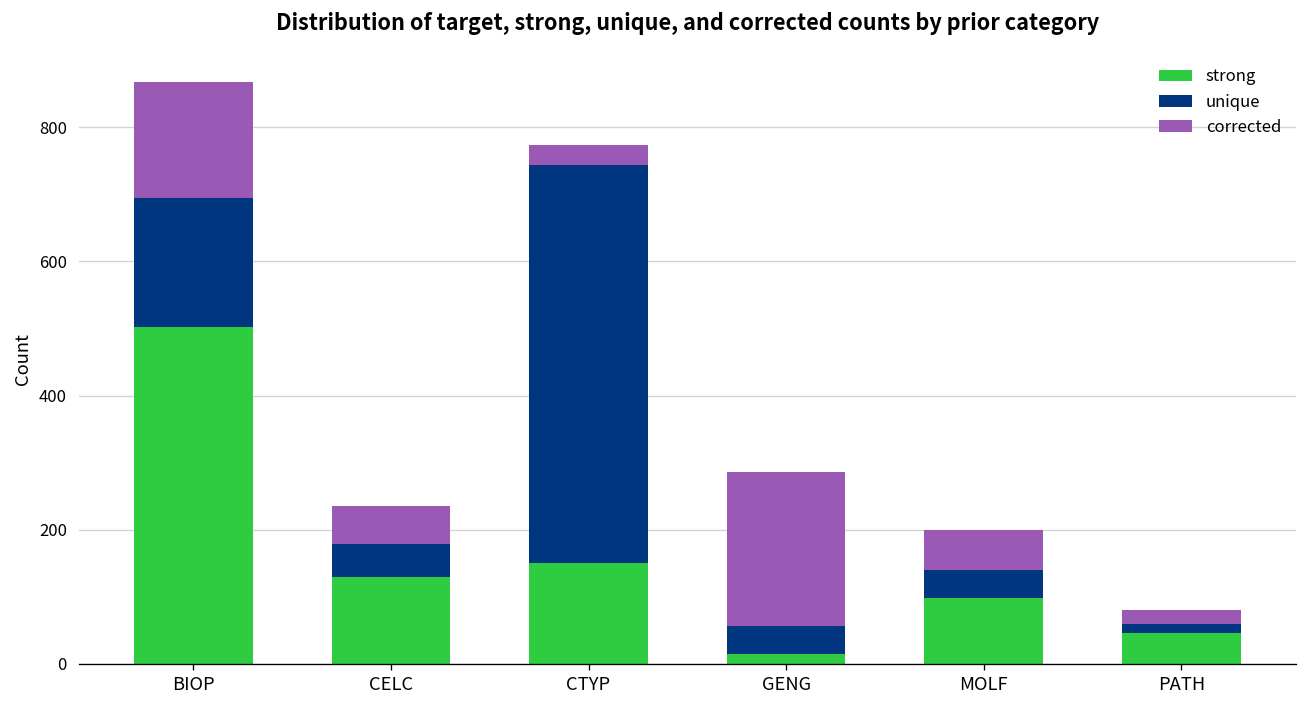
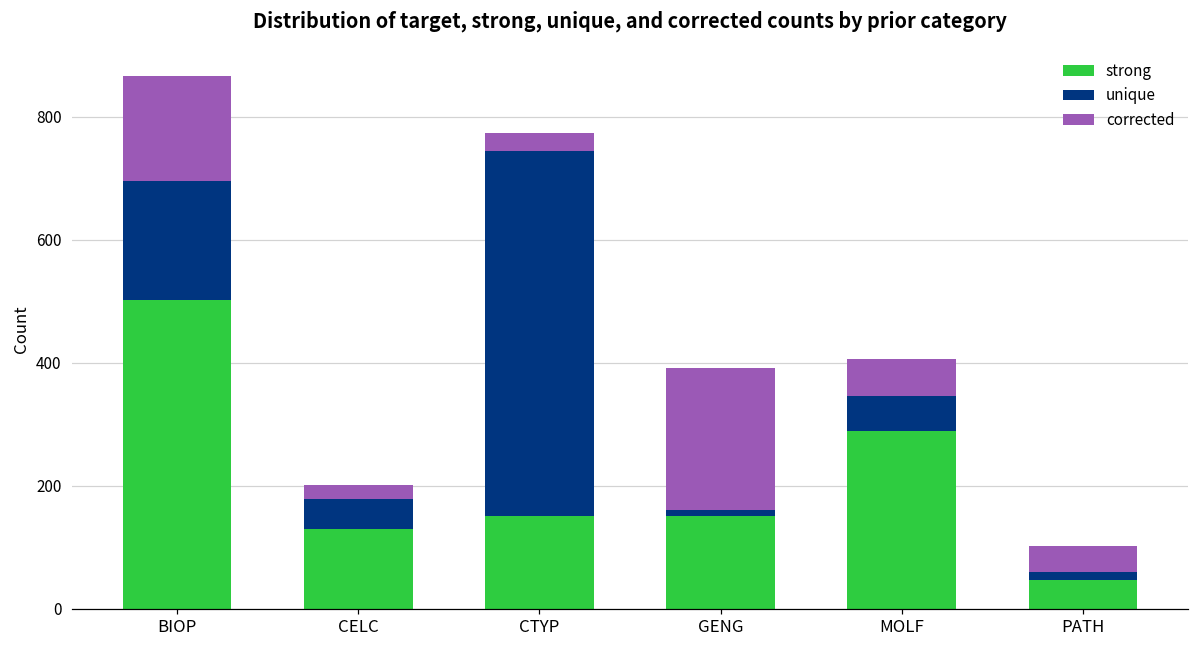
corrected, CELC: 60 -> 20
strong, GENG: 20 -> 150
unique, GENG: 40 -> 10
strong, MOLF: 100 -> 290
unique, MOLF: 40 -> 60
corrected, PATH: 20 -> 40
